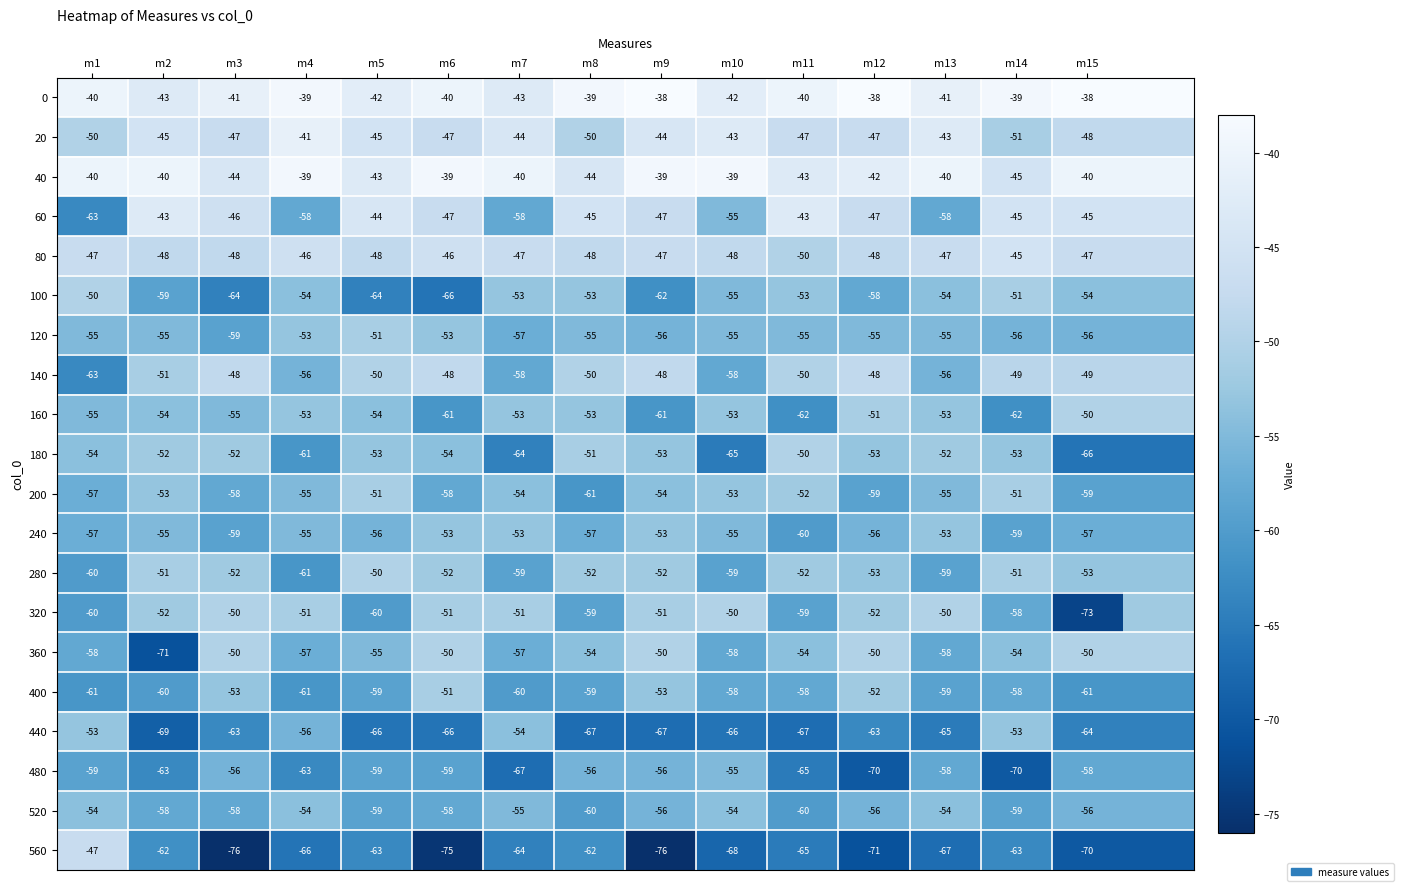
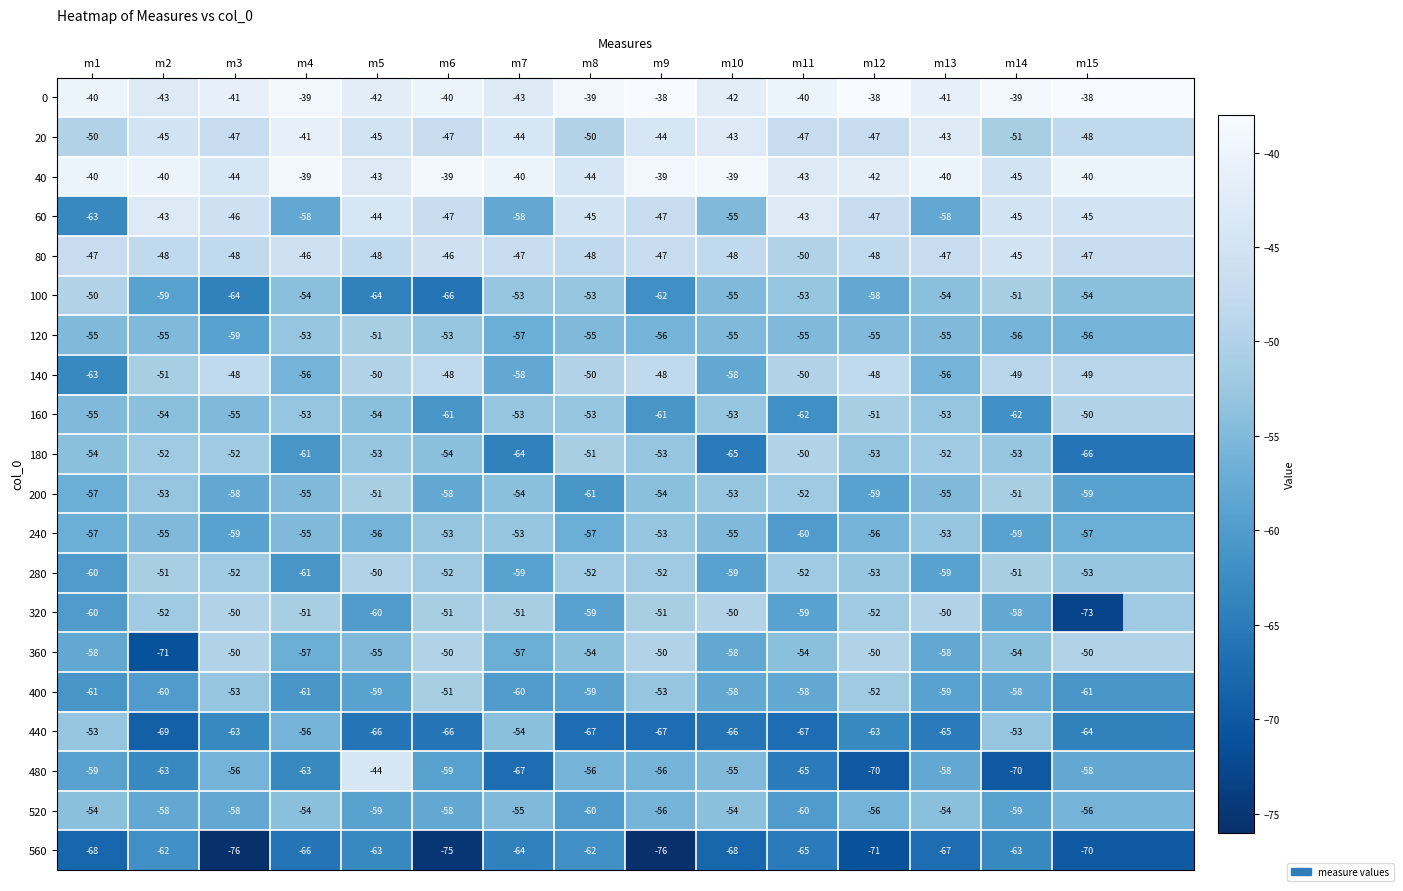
480, m5: -59 -> -44
560, m1: -47 -> -68
